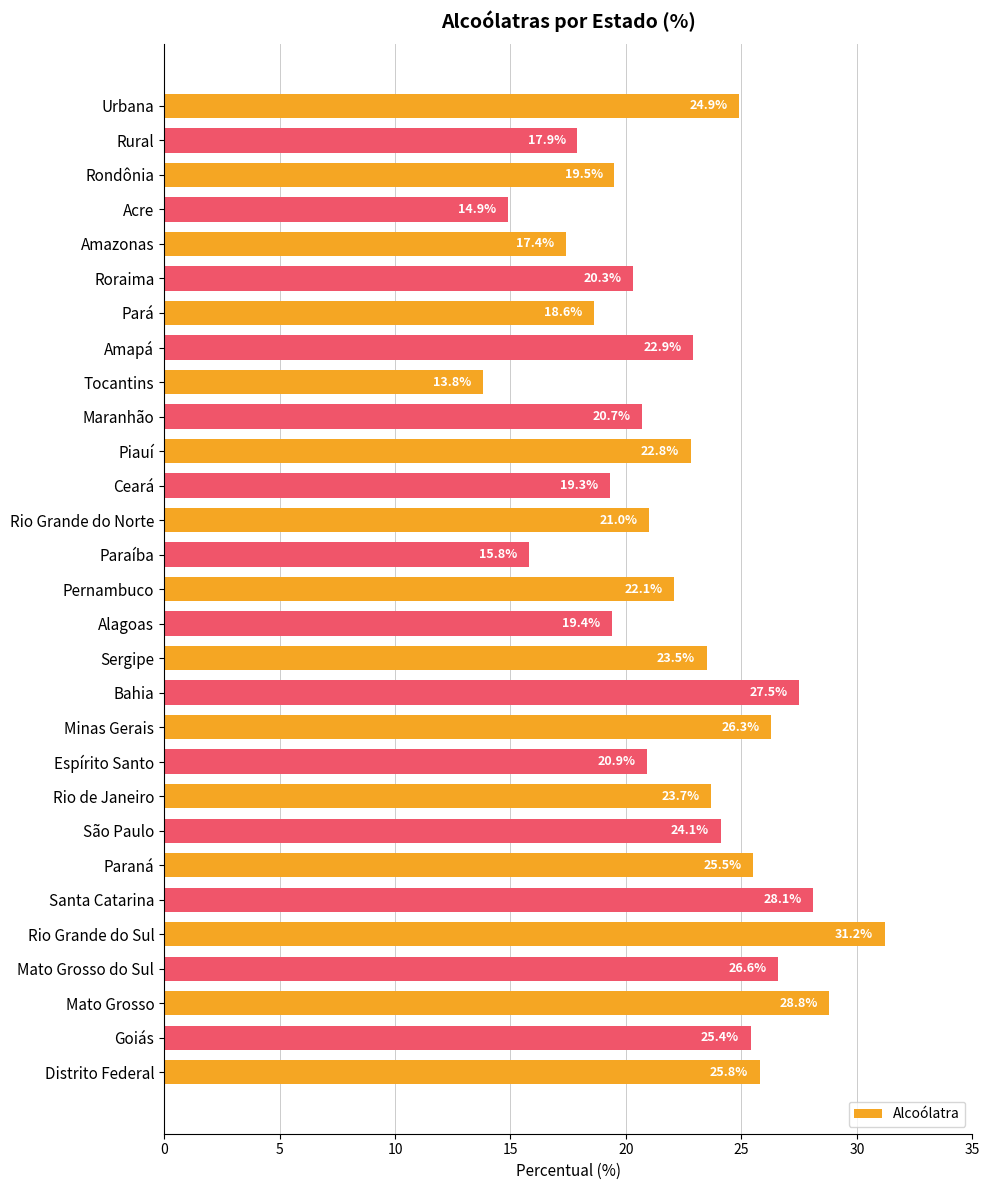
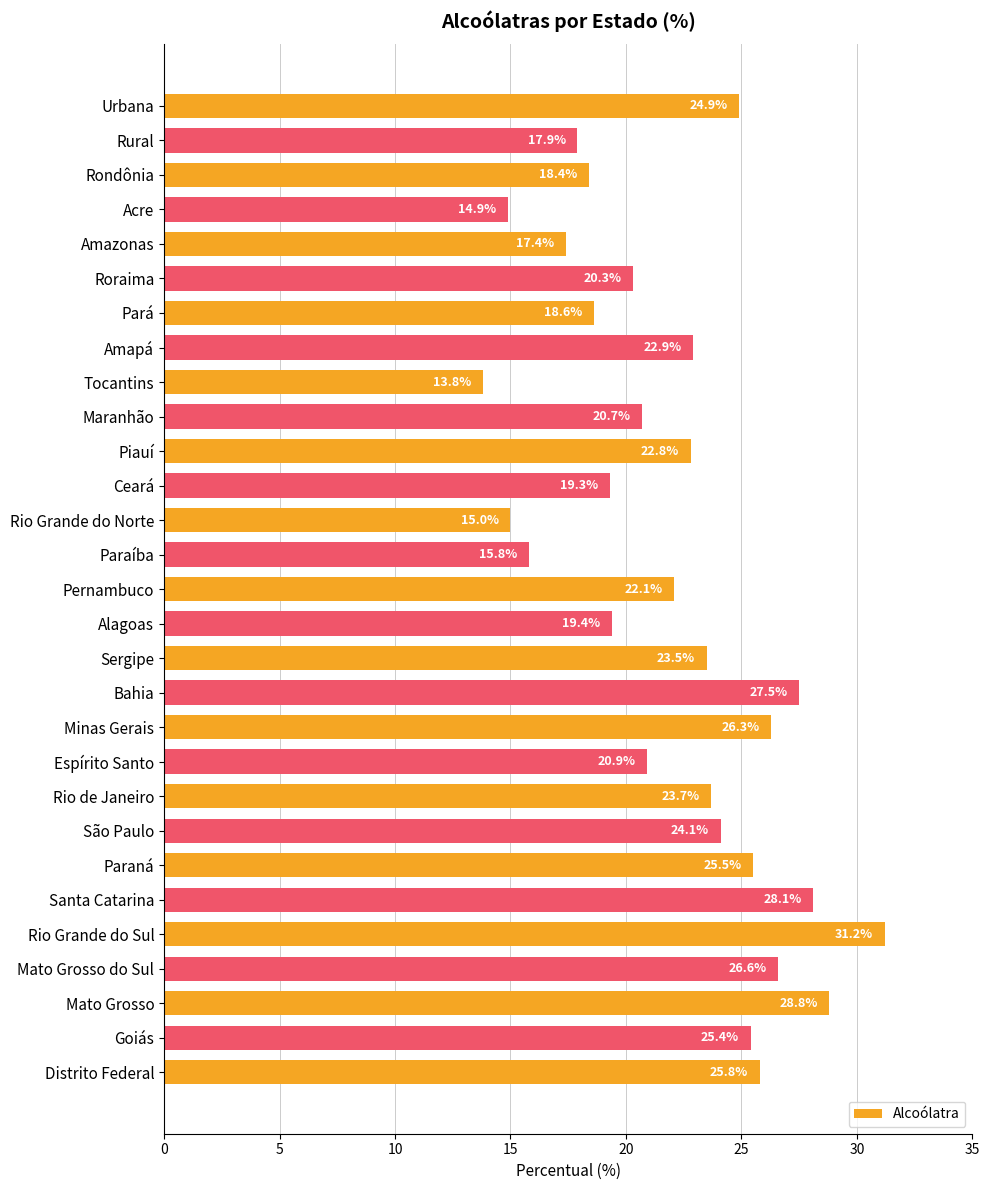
Rondônia: 19.5% -> 18.4%
Rio Grande do Norte: 21.0% -> 15.0%
